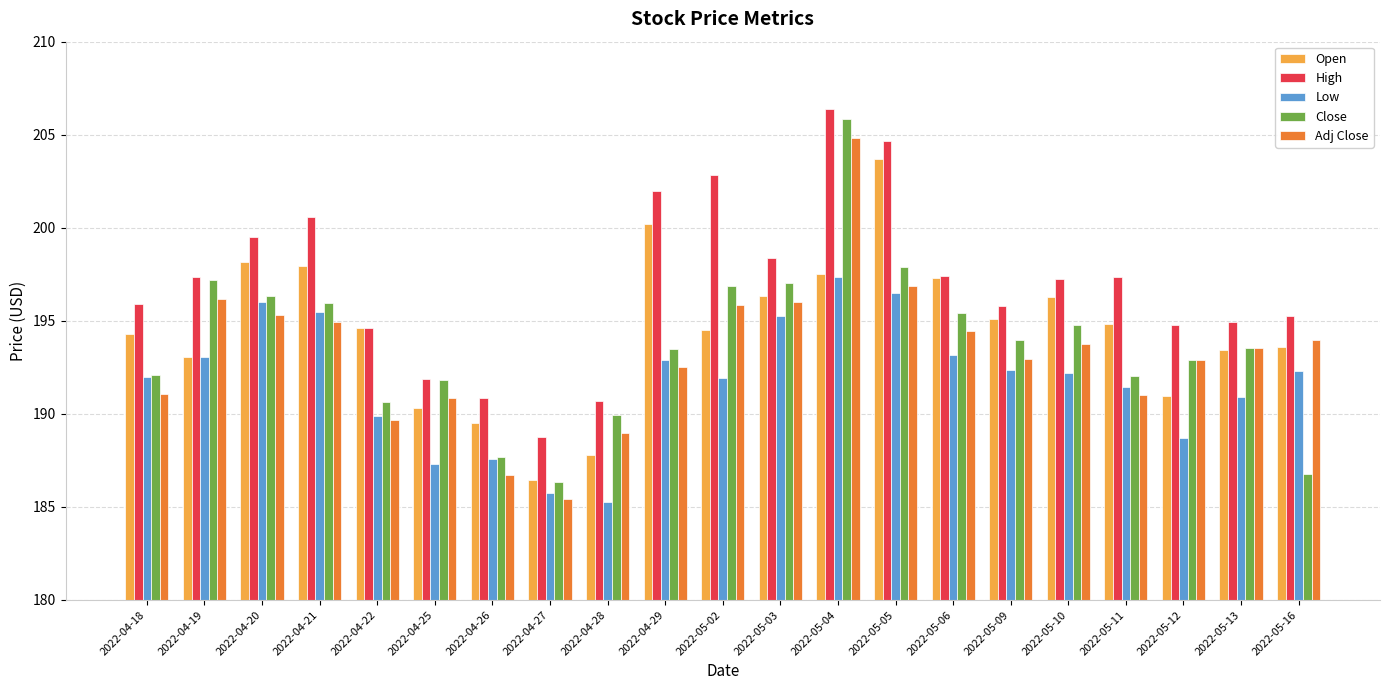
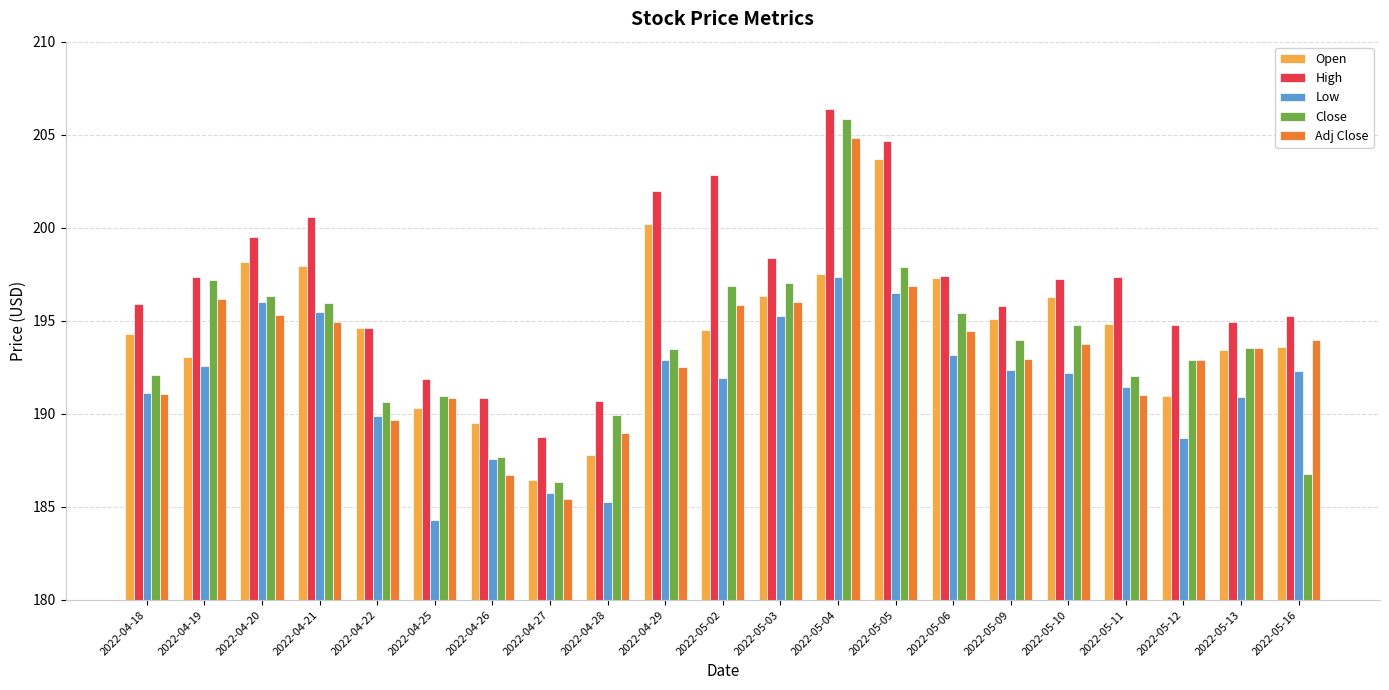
Low, 2022-04-18: 192.0 -> 191.1
Low, 2022-04-19: 193.0 -> 192.6
Low, 2022-04-25: 187.3 -> 184.3
Close, 2022-04-25: 191.8 -> 190.9
